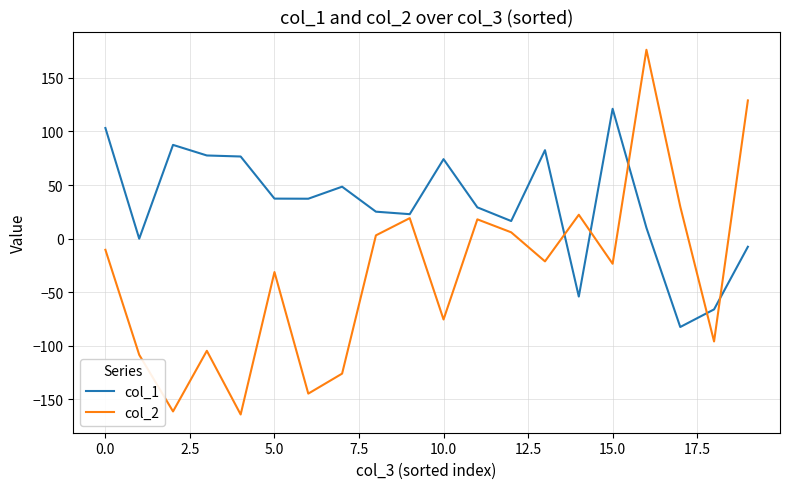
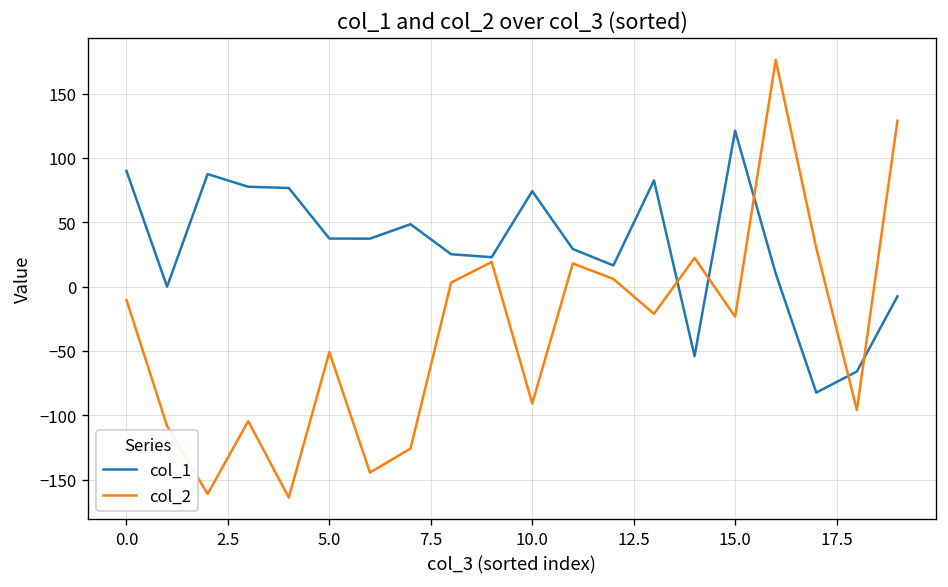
col_1, 0.0: 103 -> 90
col_2, 5.0: -31 -> -51
col_2, 10.0: -75 -> -91
